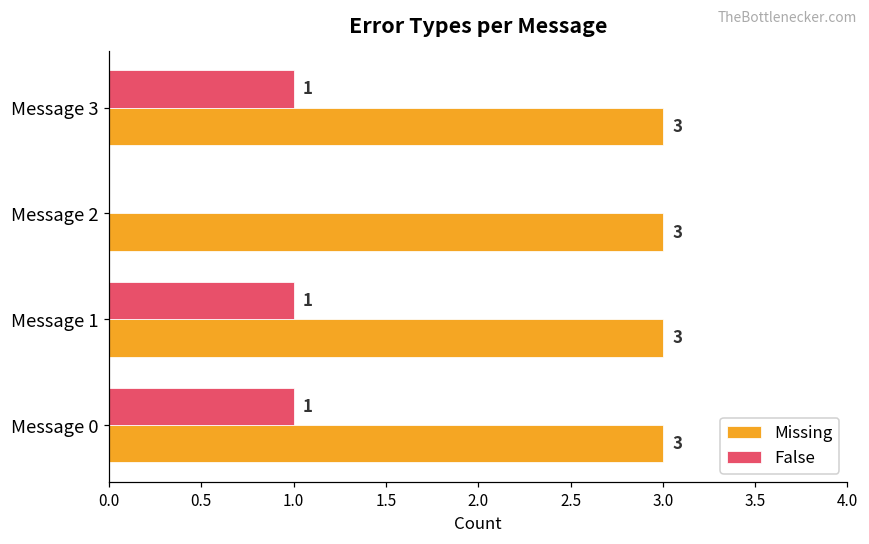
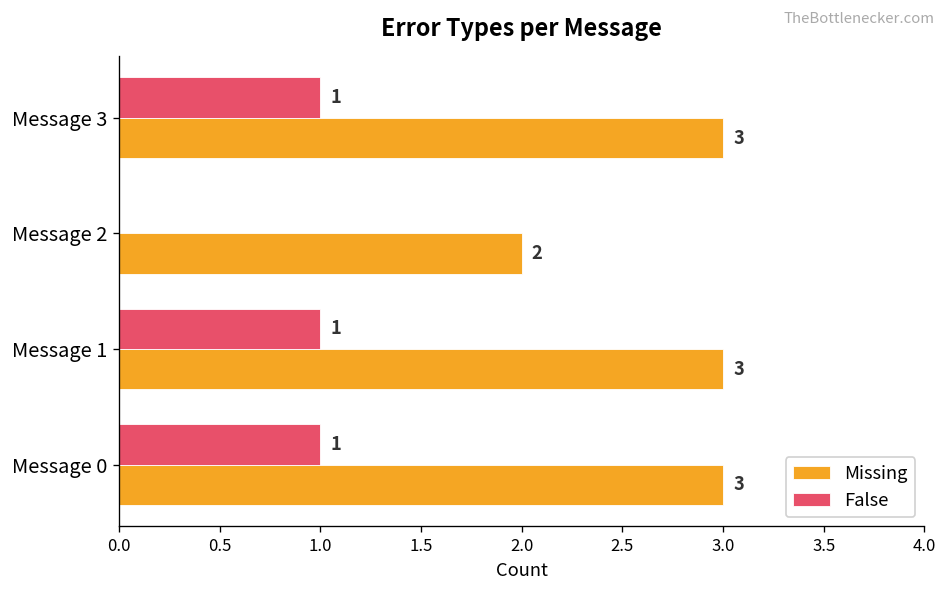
Missing, Message 2: 3 -> 2
